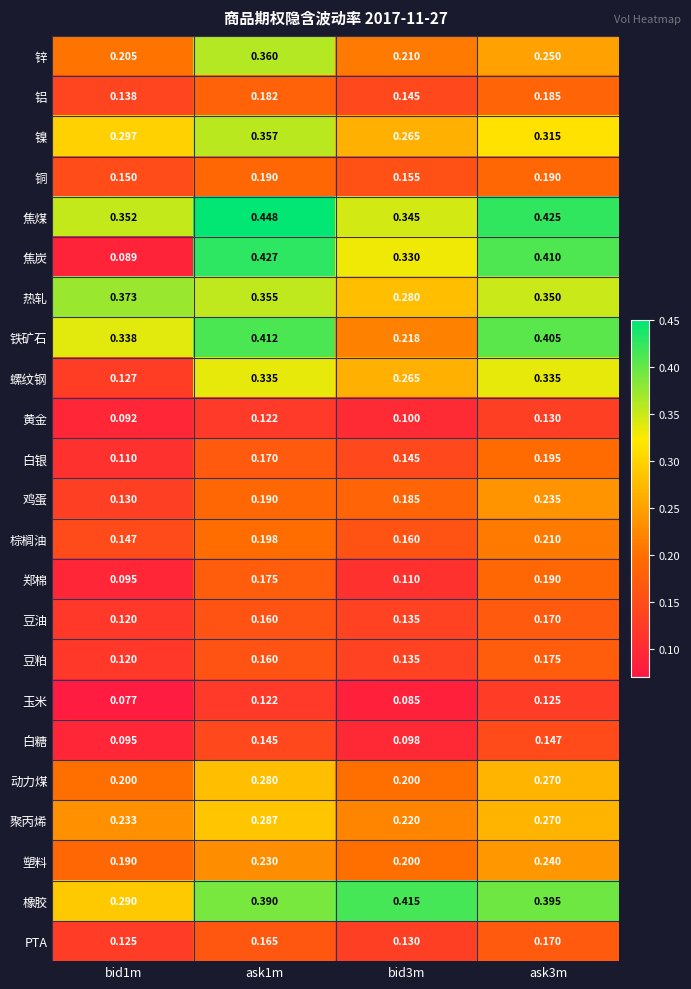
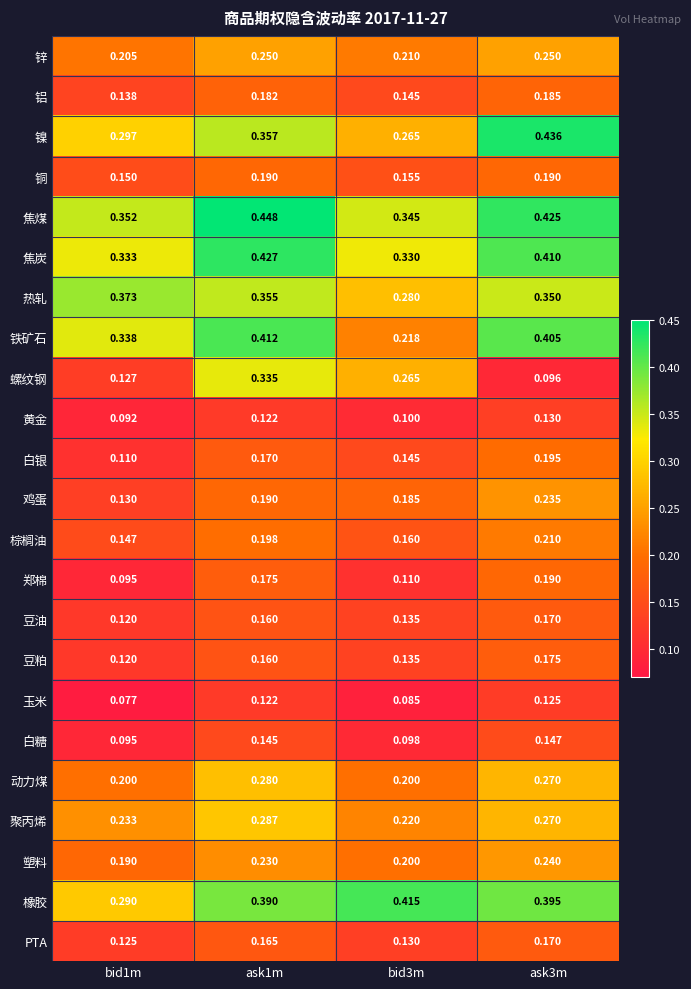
锌, ask1m: 0.360 -> 0.250
镍, ask3m: 0.315 -> 0.436
焦炭, bid1m: 0.089 -> 0.333
螺纹钢, ask3m: 0.335 -> 0.096
